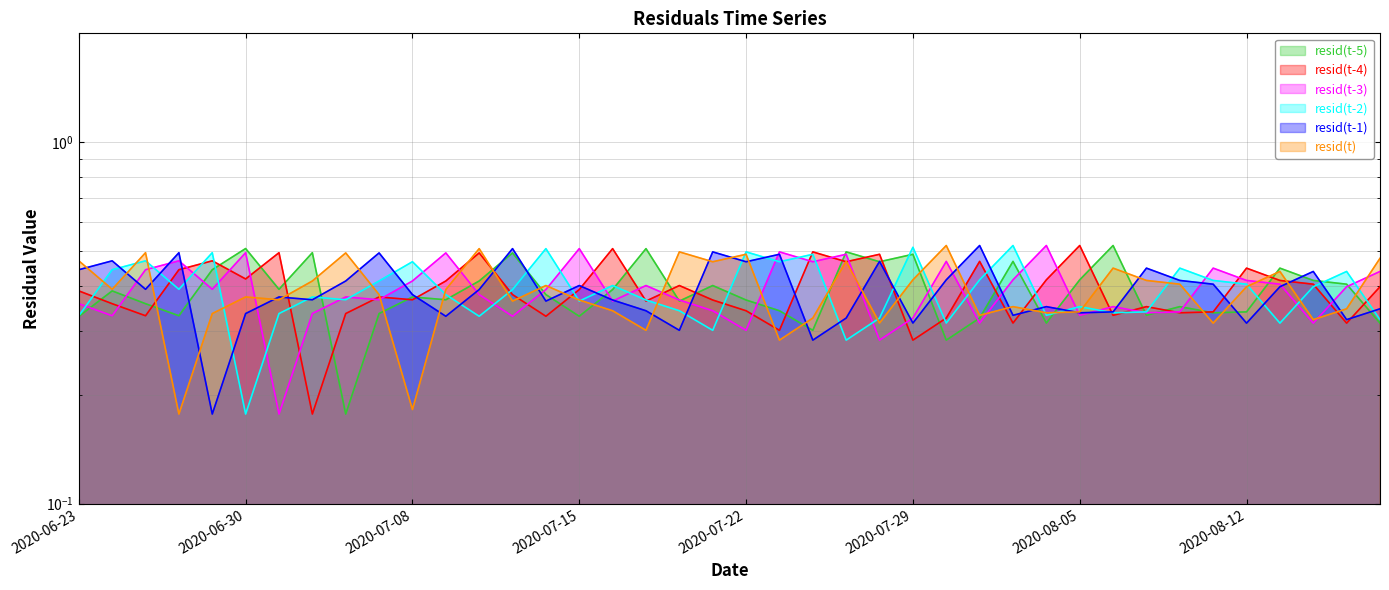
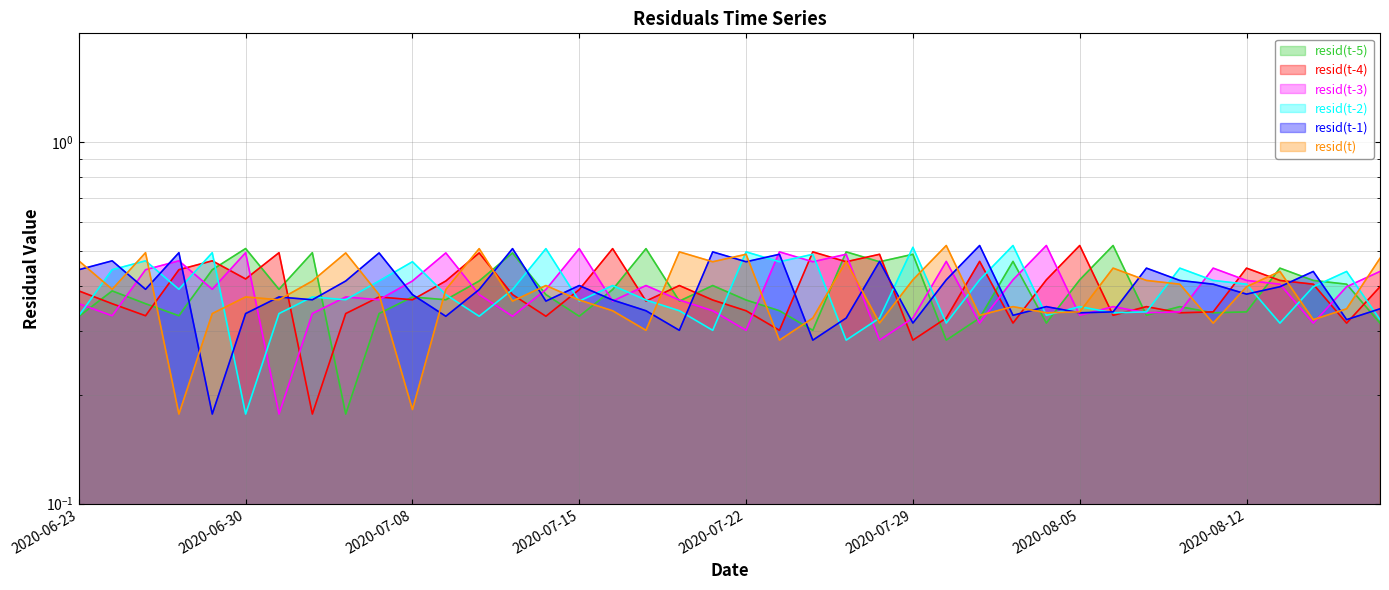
resid(t-1), 2020-08-12: 0.32 -> 0.38
